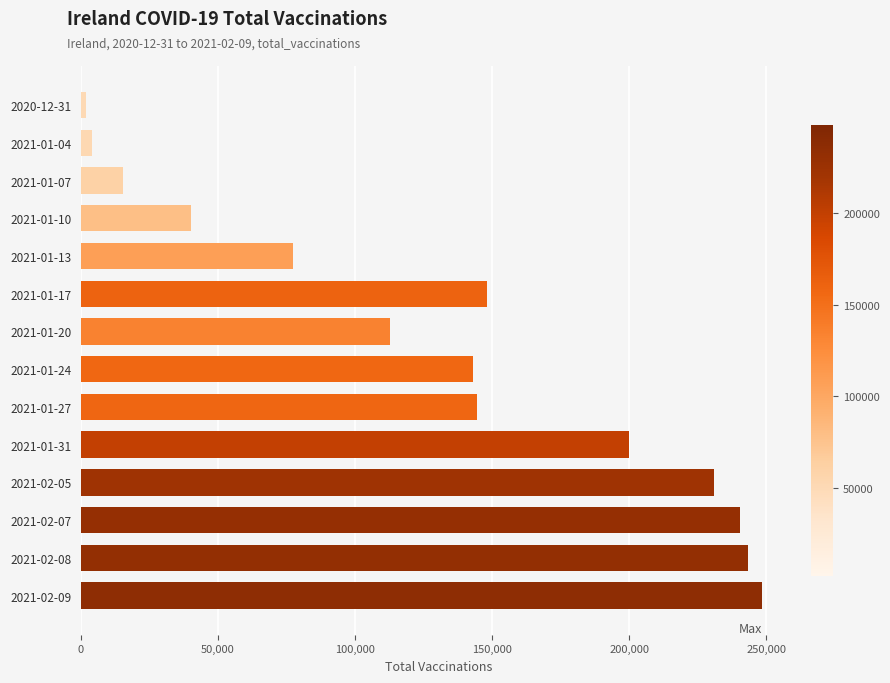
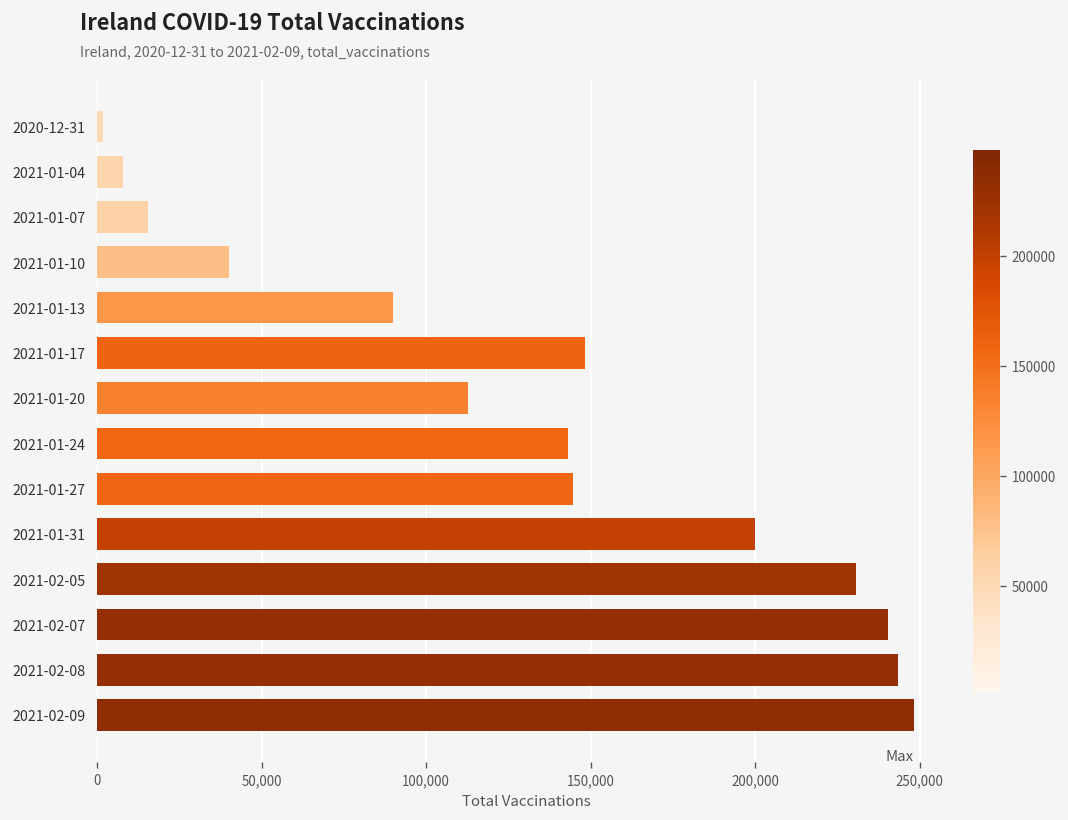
2021-01-04: 4,000 -> 8,000
2021-01-13: 77,000 -> 90,000
